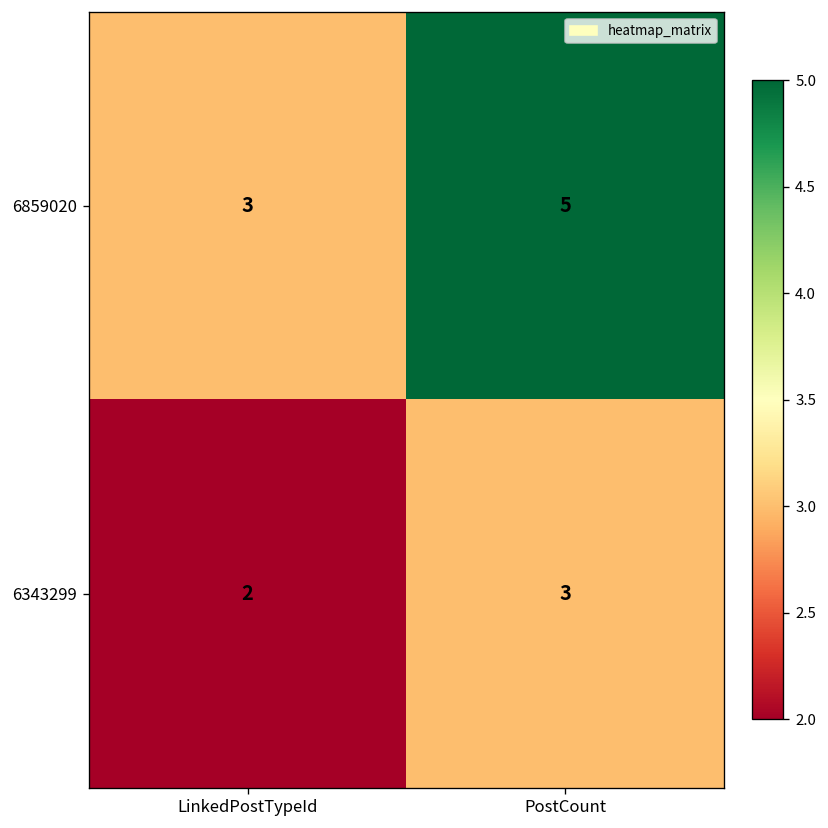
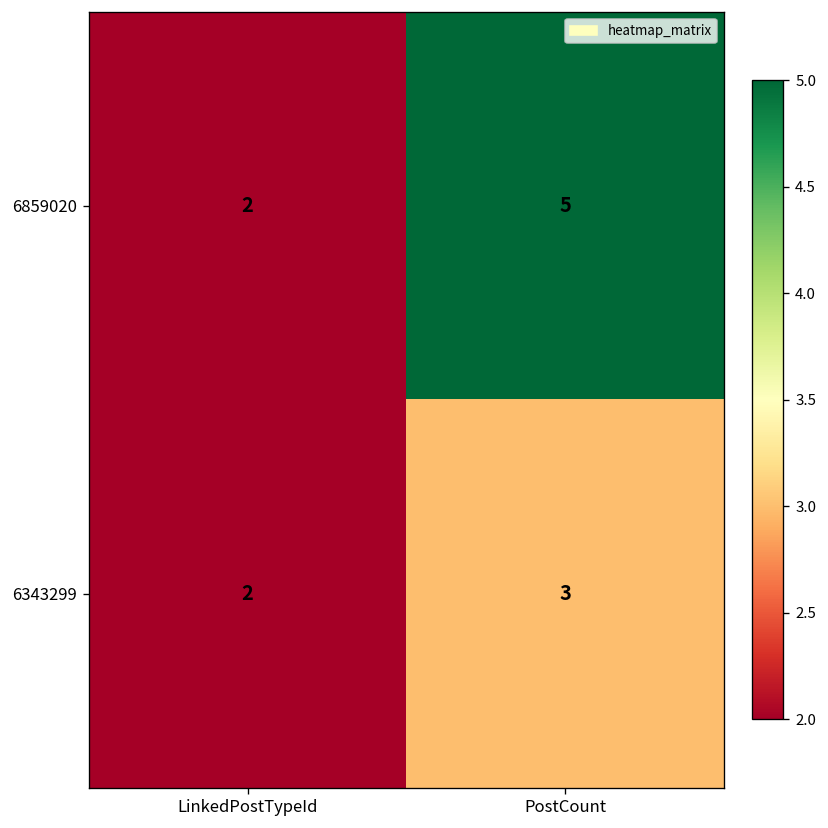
6859020, LinkedPostTypeId: 3 -> 2
